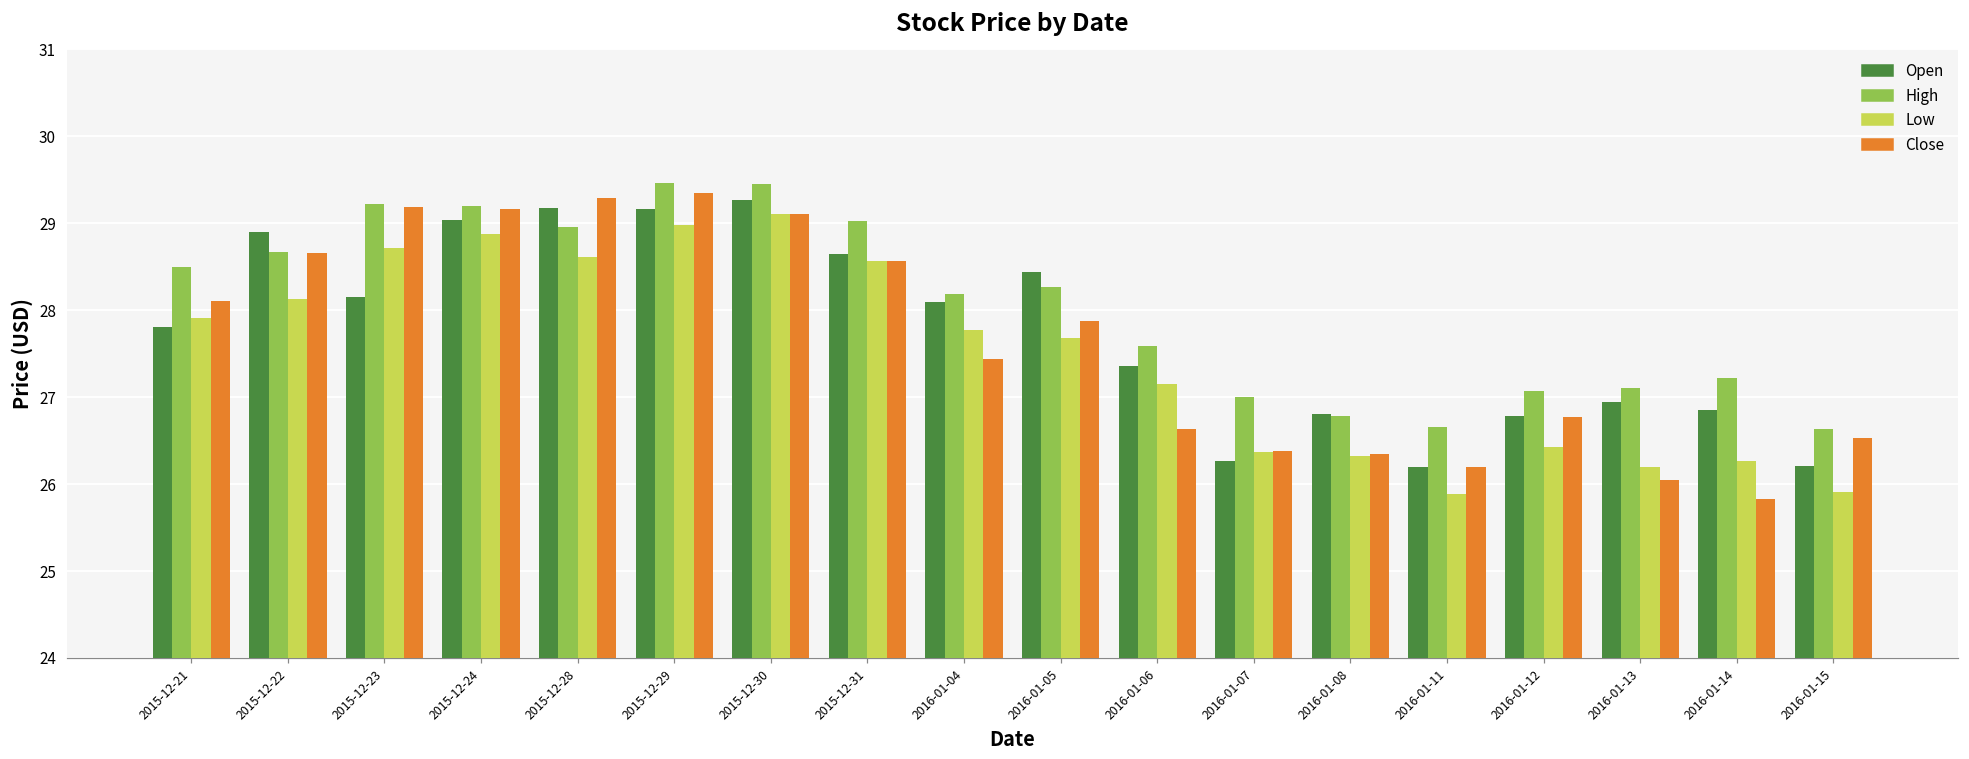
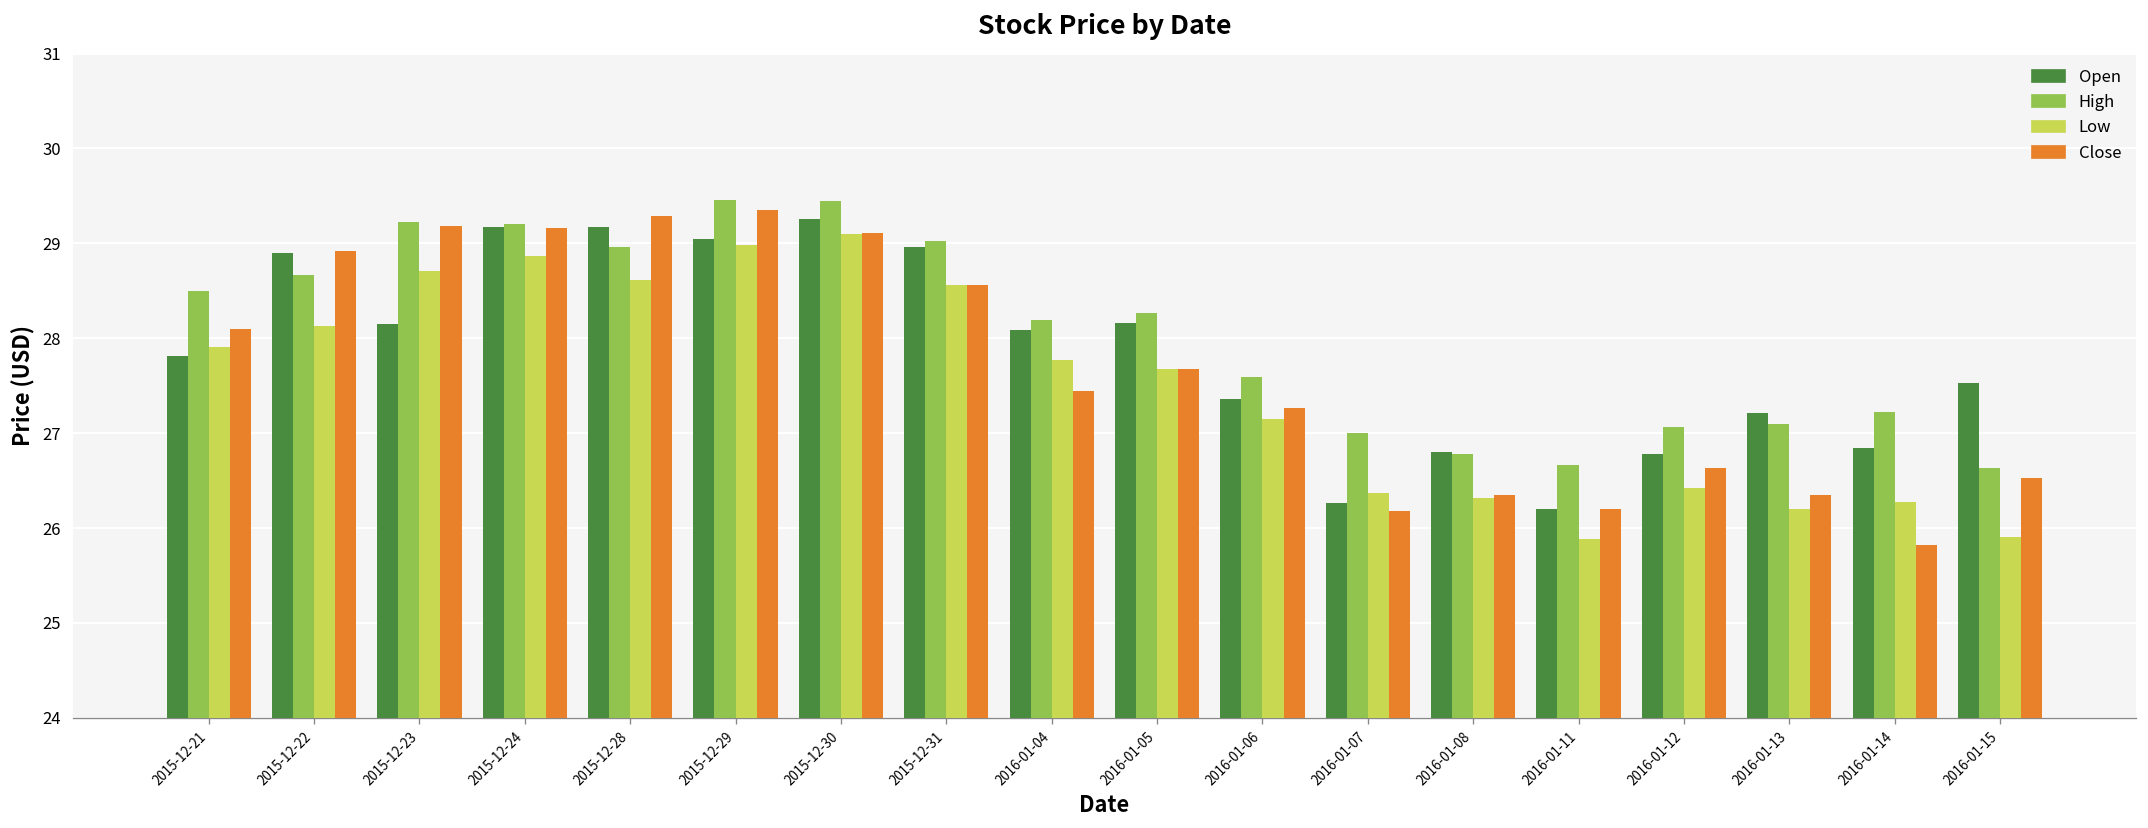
Close, 2015-12-22: 28.7 -> 28.9
Open, 2015-12-24: 29.0 -> 29.2
Open, 2015-12-29: 29.2 -> 29.0
Open, 2015-12-31: 28.6 -> 29.0
Open, 2016-01-05: 28.4 -> 28.2
Close, 2016-01-05: 27.9 -> 27.7
Close, 2016-01-06: 26.6 -> 27.3
Close, 2016-01-07: 26.4 -> 26.2
Close, 2016-01-12: 26.8 -> 26.6
Open, 2016-01-13: 26.9 -> 27.2
Close, 2016-01-13: 26.1 -> 26.4
Open, 2016-01-15: 26.2 -> 27.5
